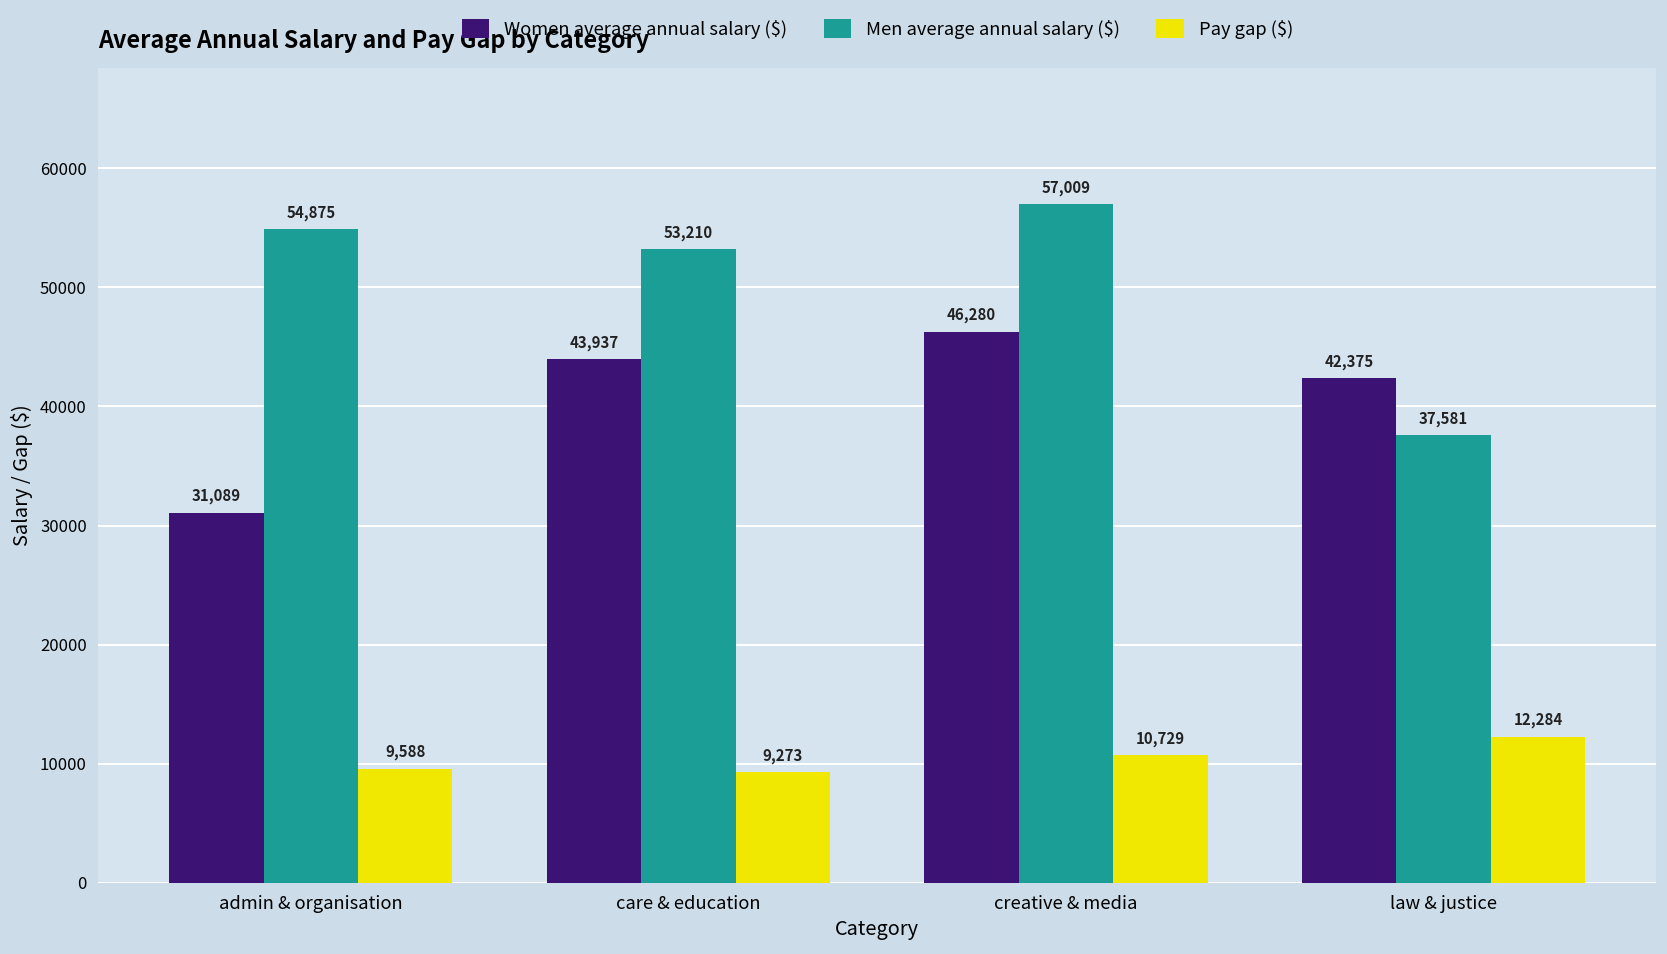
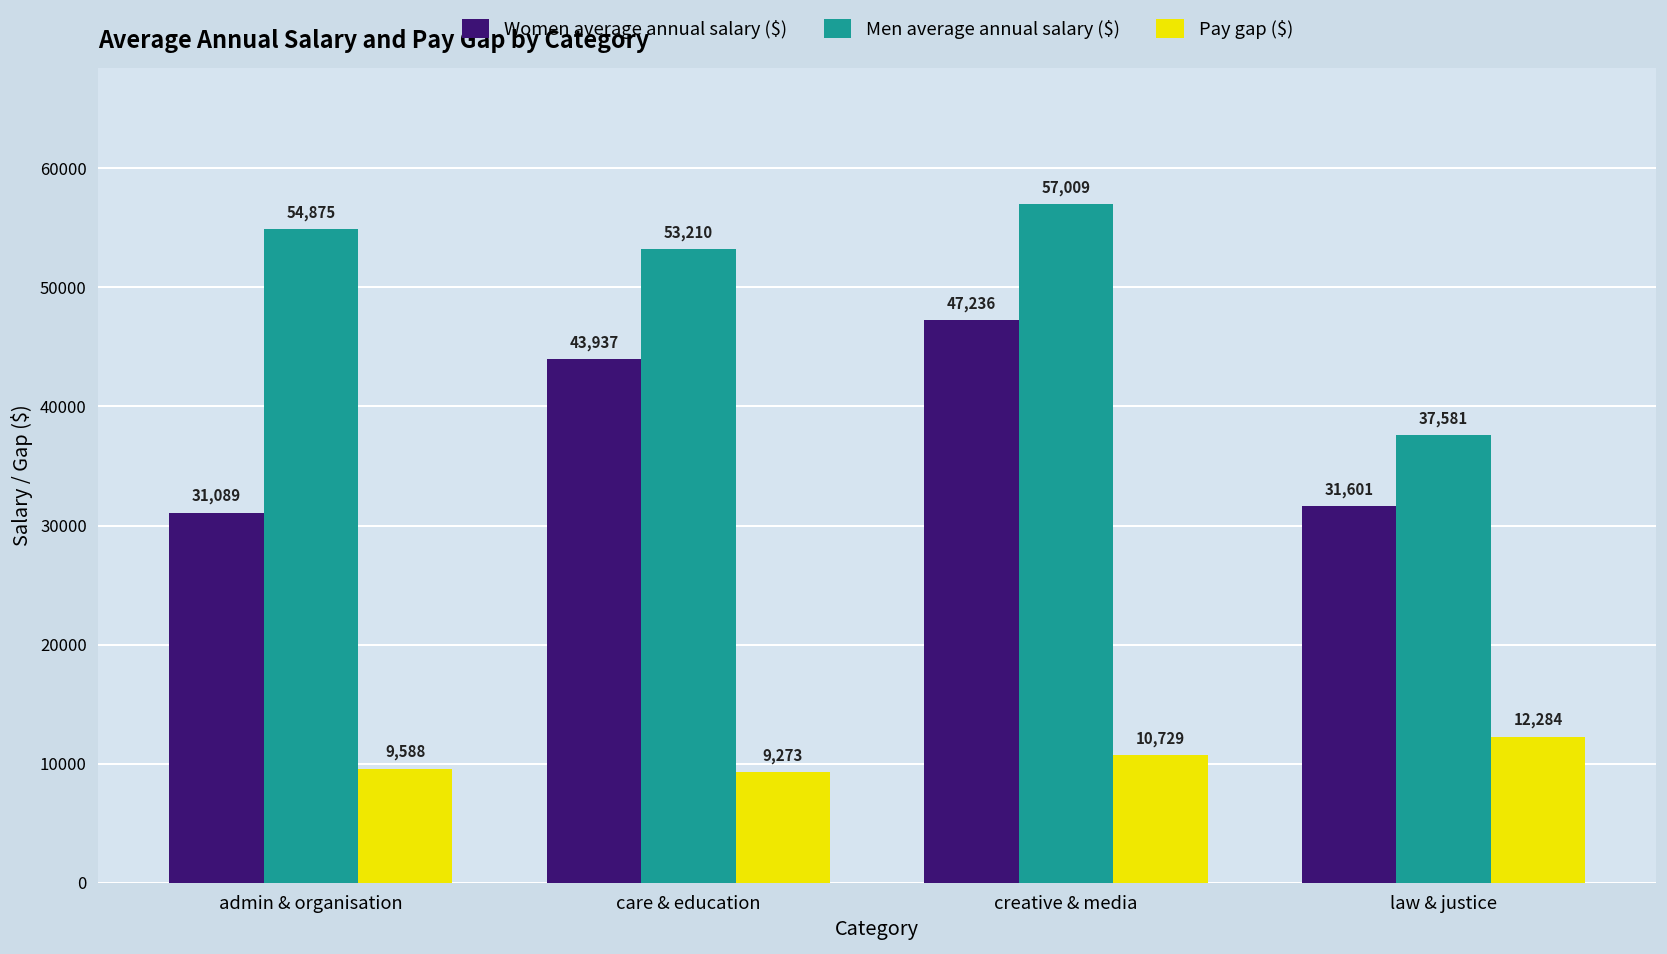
Women average annual salary ($), creative & media: 46,280 -> 47,236
Women average annual salary ($), law & justice: 42,375 -> 31,601
